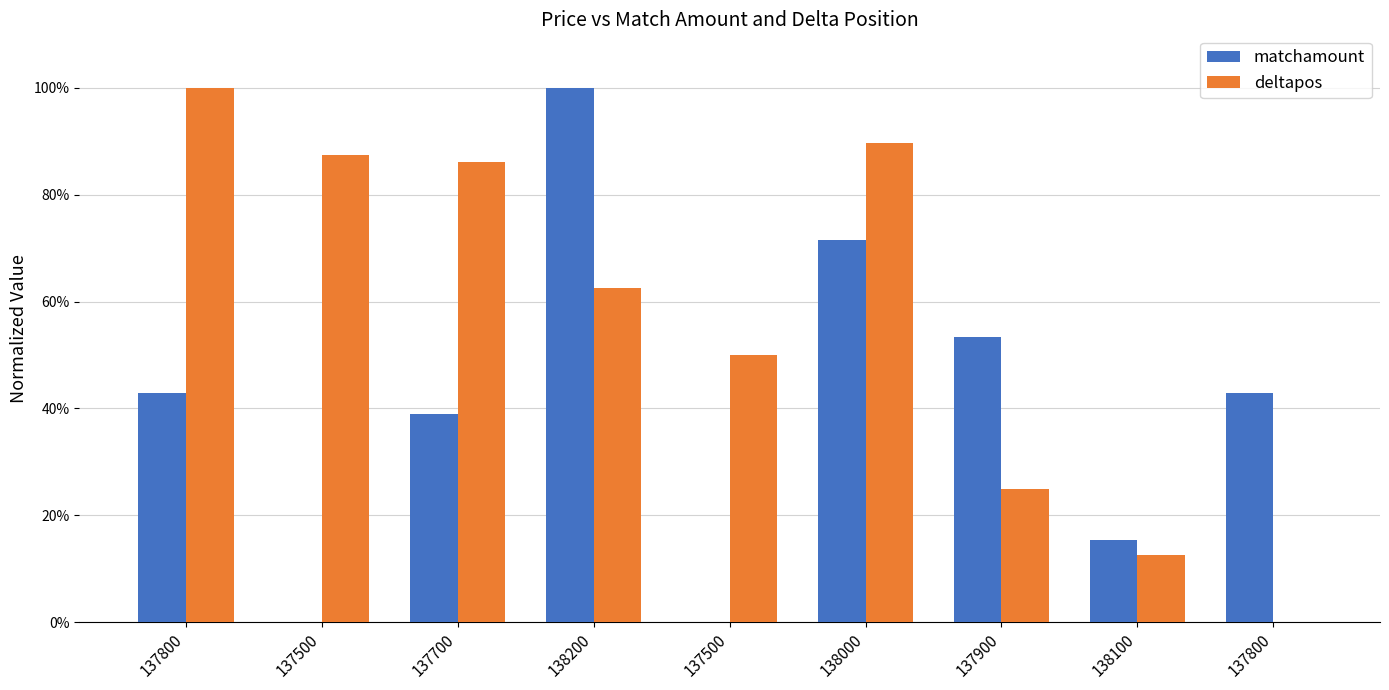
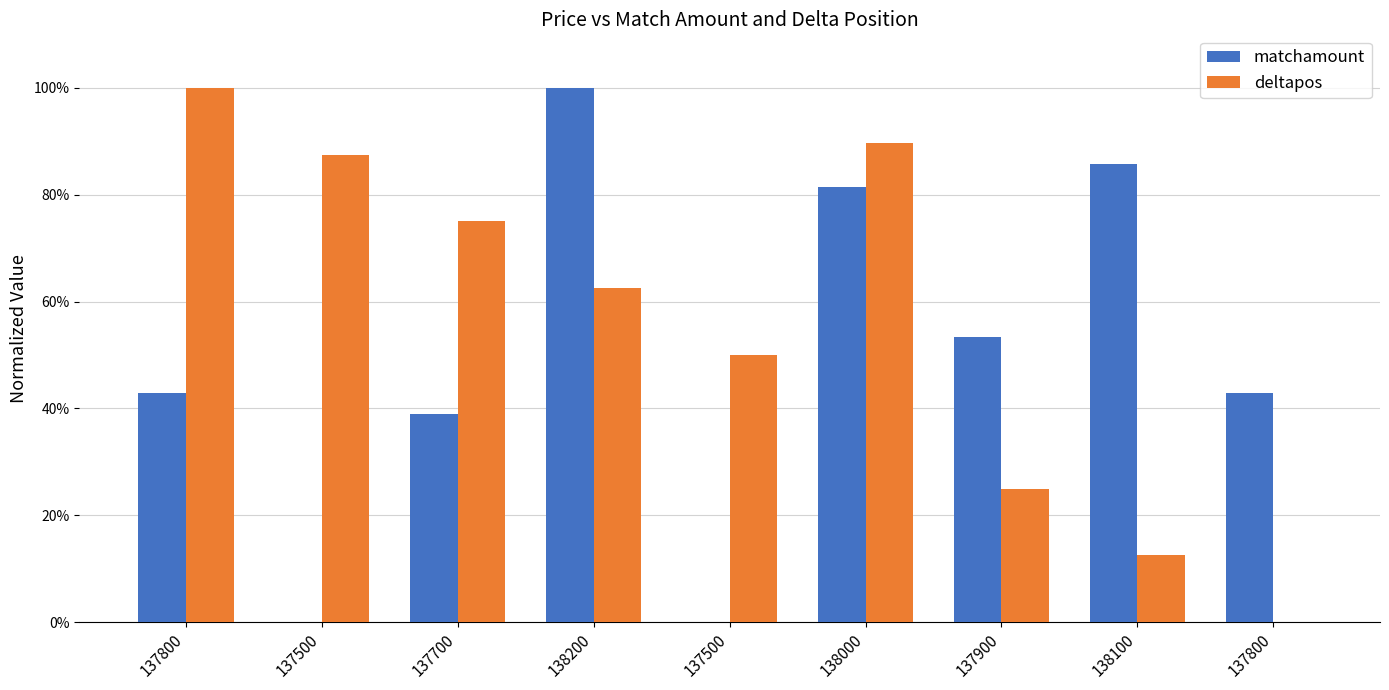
deltapos, 137700: 86% -> 75%
matchamount, 138000: 71% -> 81%
matchamount, 138100: 15% -> 86%
